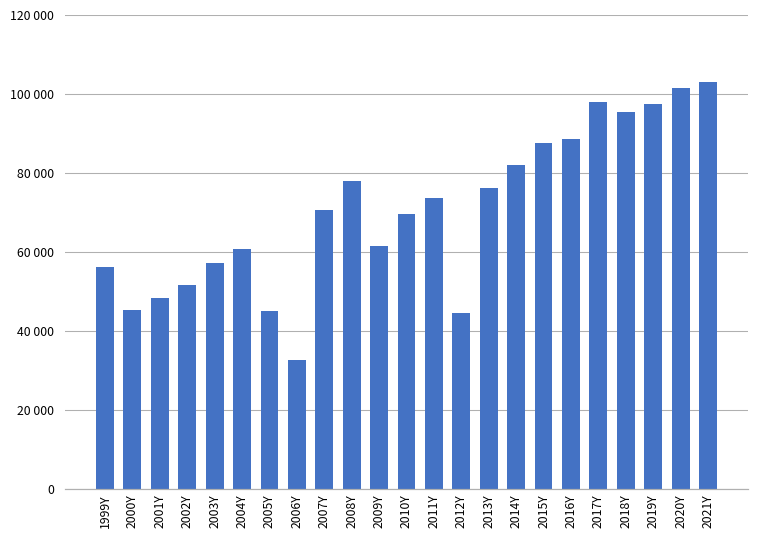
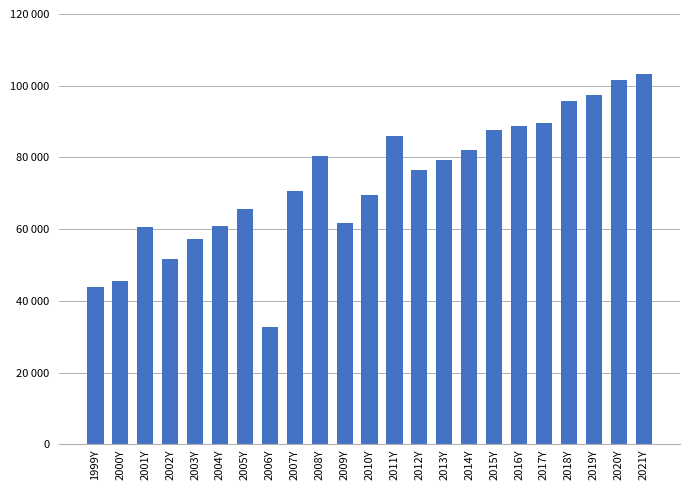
1999Y: 56000 -> 44000
2001Y: 48000 -> 61000
2005Y: 45000 -> 66000
2008Y: 78000 -> 80000
2011Y: 74000 -> 86000
2012Y: 44000 -> 77000
2013Y: 76000 -> 79000
2017Y: 98000 -> 90000
